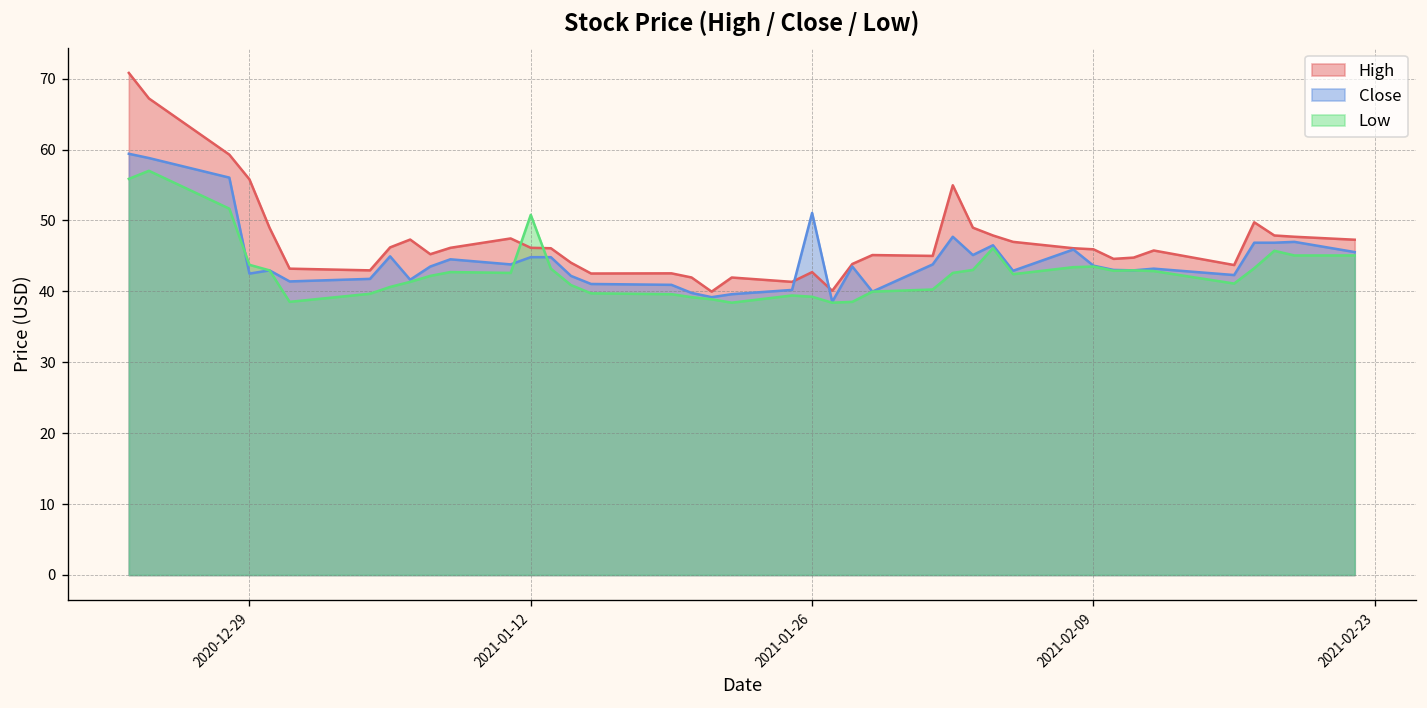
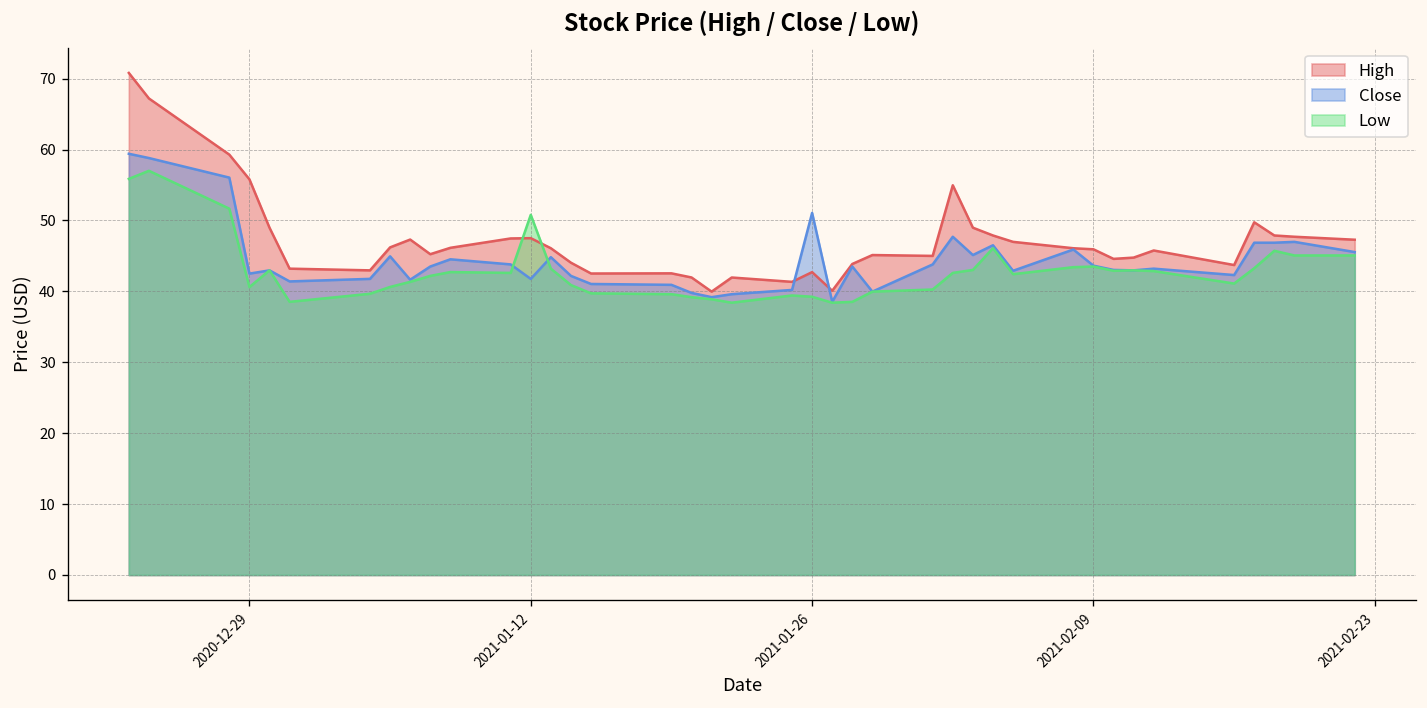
Low, 2020-12-29: 44 -> 41
High, 2021-01-12: 46 -> 48
Close, 2021-01-12: 45 -> 42
